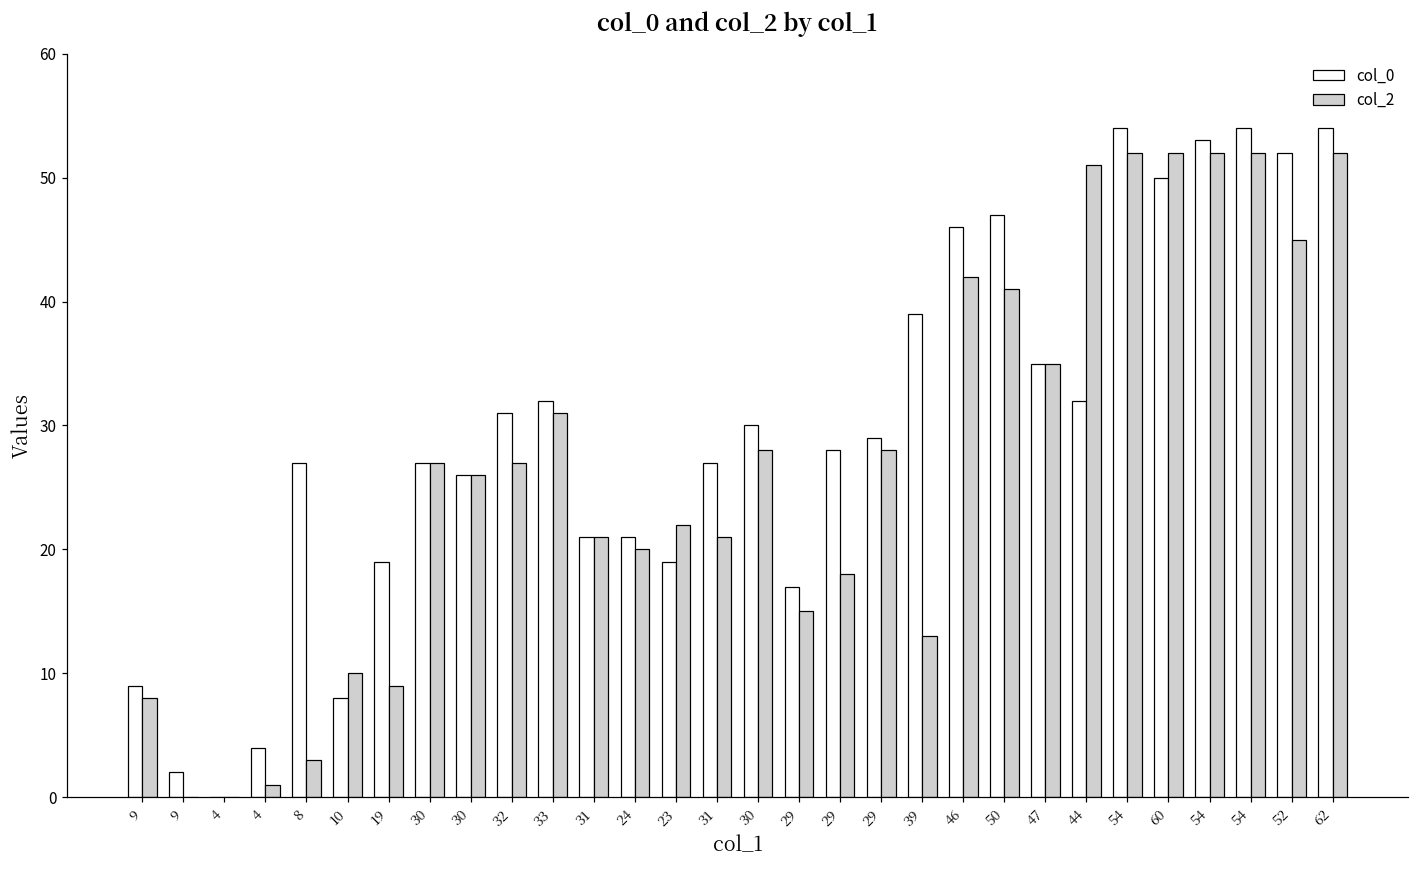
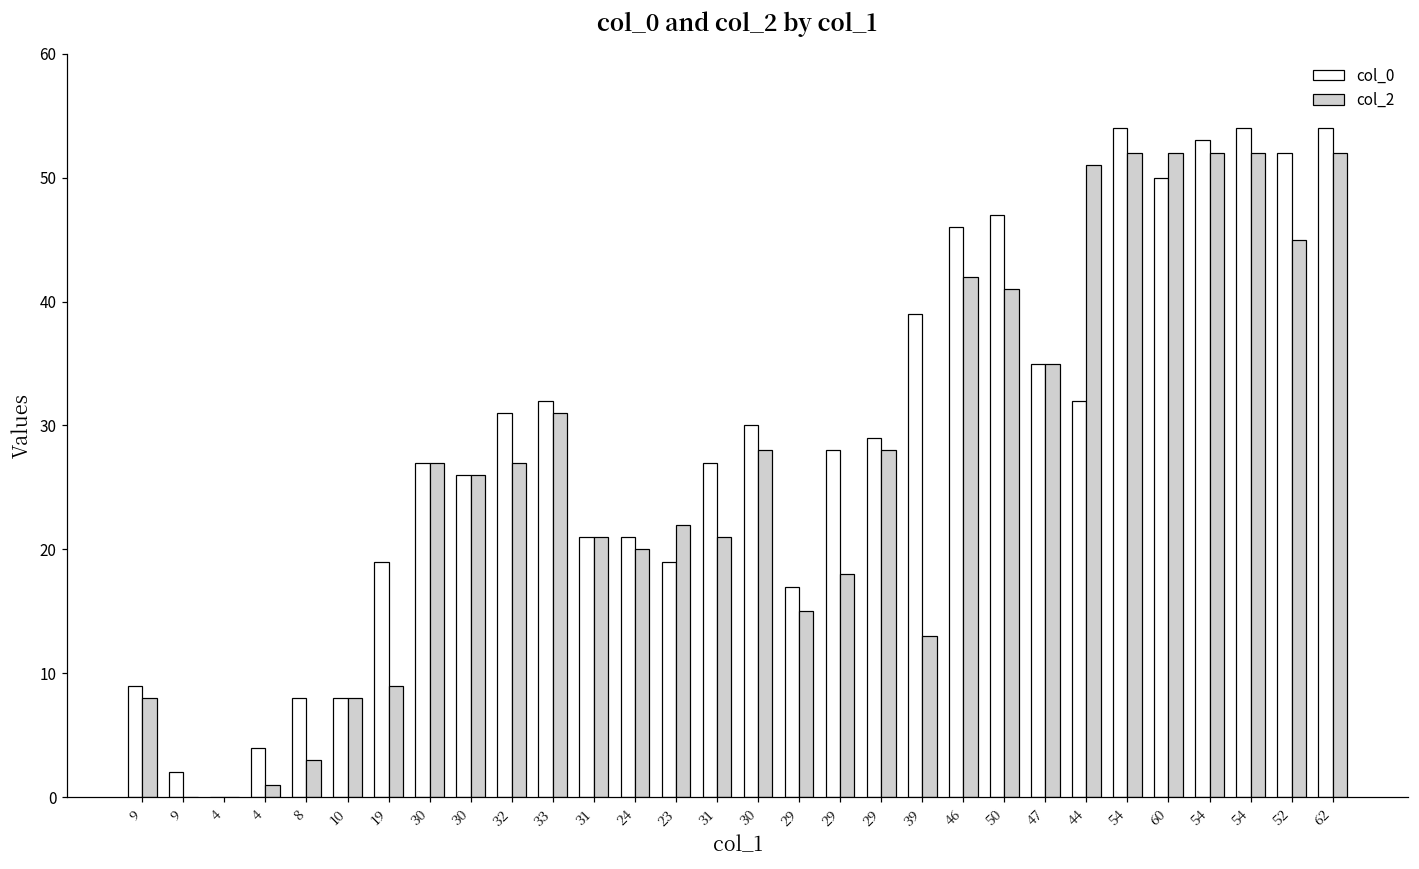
col_0, 8: 27 -> 8
col_2, 10: 10 -> 8
